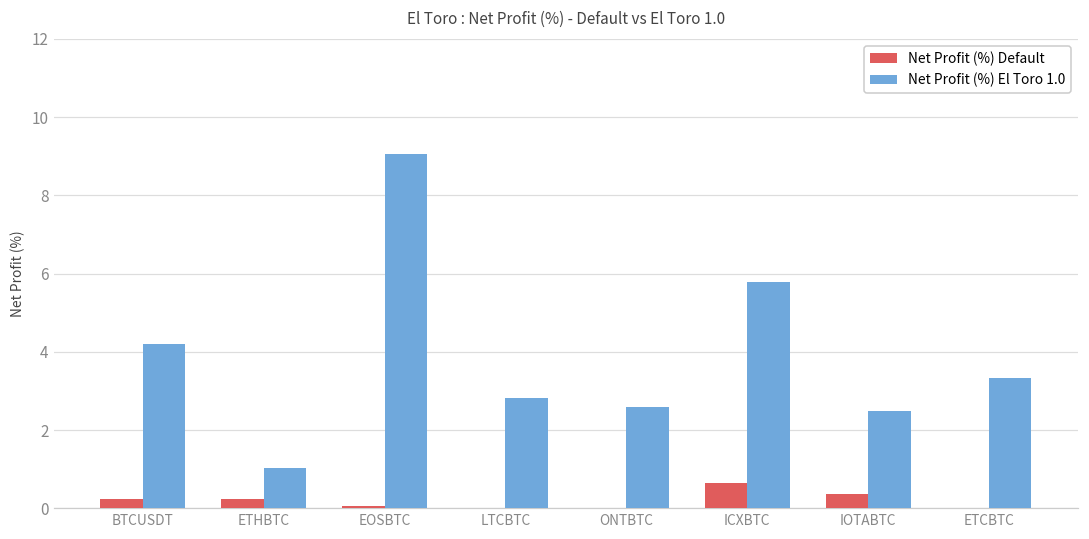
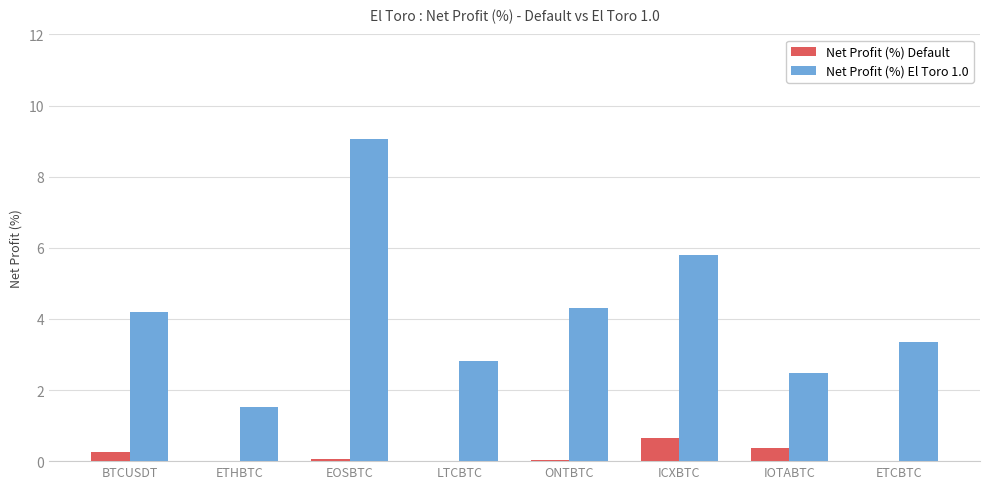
Net Profit (%) Default, ETHBTC: 0.2 -> 0.0
Net Profit (%) El Toro 1.0, ETHBTC: 1.0 -> 1.5
Net Profit (%) El Toro 1.0, ONTBTC: 2.6 -> 4.3
